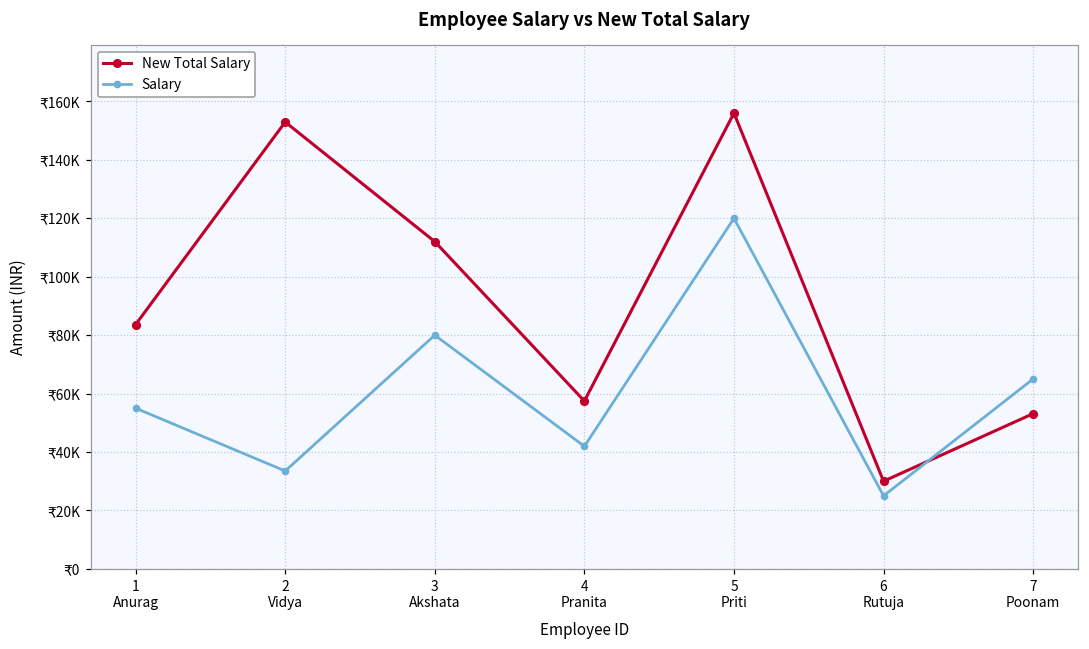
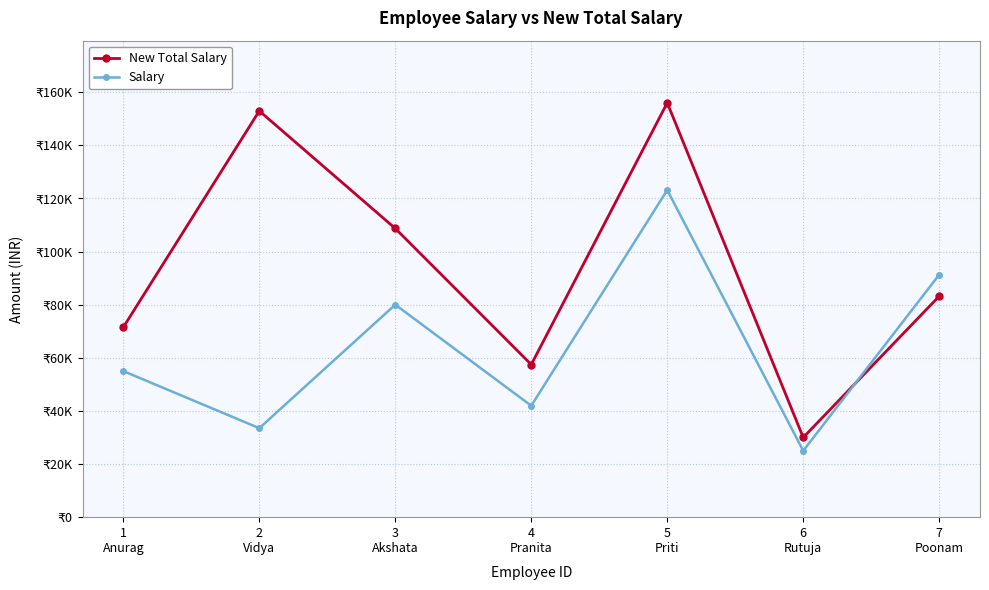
New Total Salary, 1 Anurag: ₹84000 -> ₹72000
New Total Salary, 3 Akshata: ₹112000 -> ₹109000
Salary, 5 Priti: ₹120000 -> ₹123000
New Total Salary, 7 Poonam: ₹53000 -> ₹83000
Salary, 7 Poonam: ₹65000 -> ₹91000
